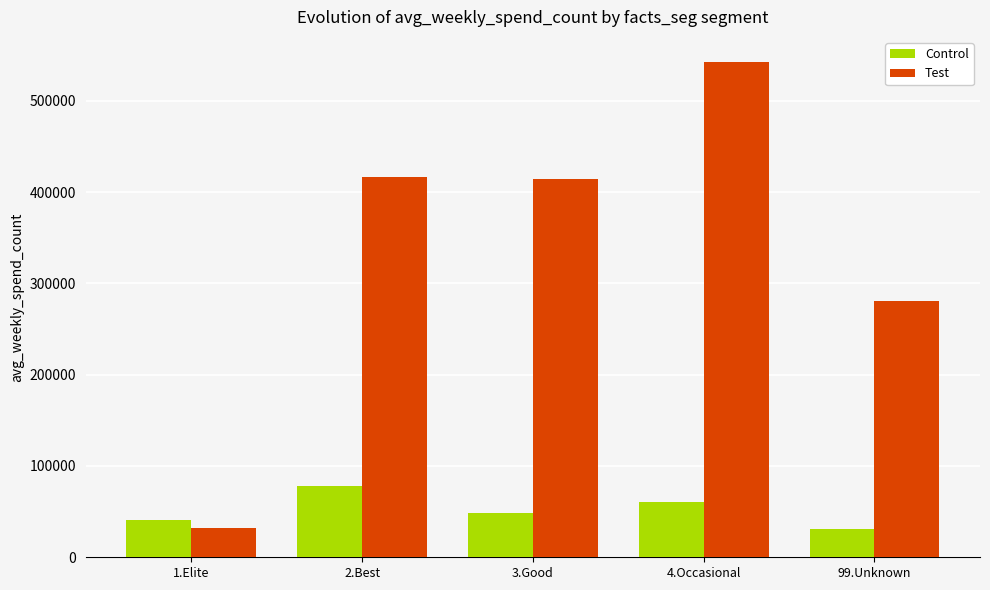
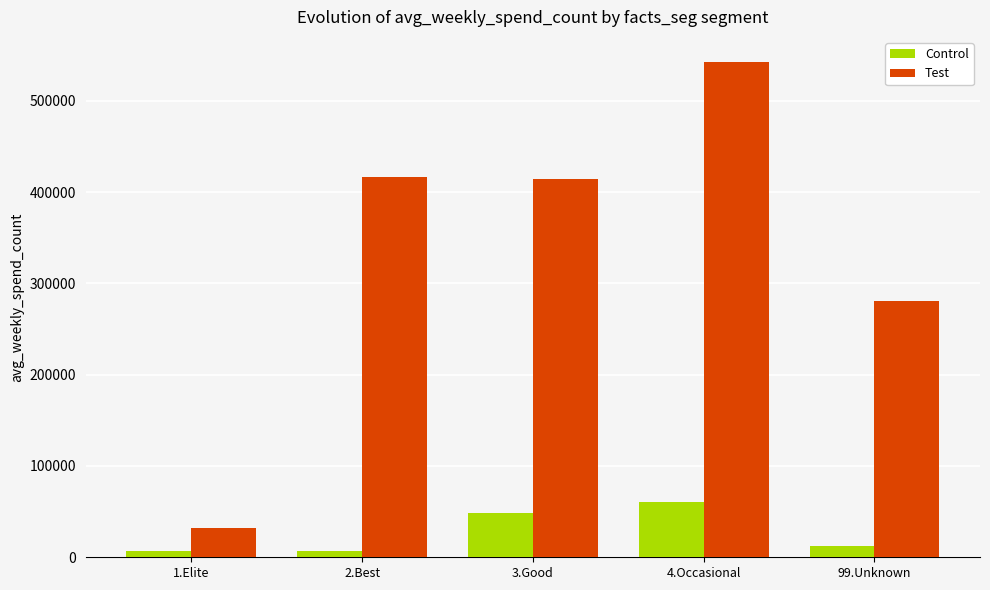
Control, 1.Elite: 40000 -> 10000
Control, 2.Best: 80000 -> 10000
Control, 99.Unknown: 30000 -> 10000
